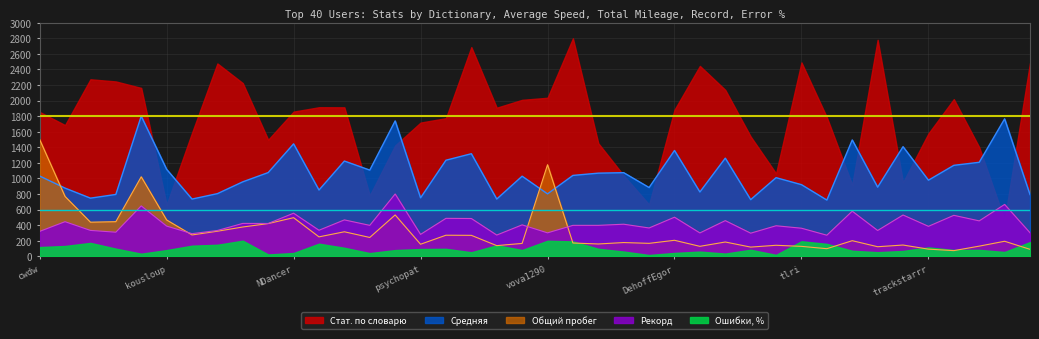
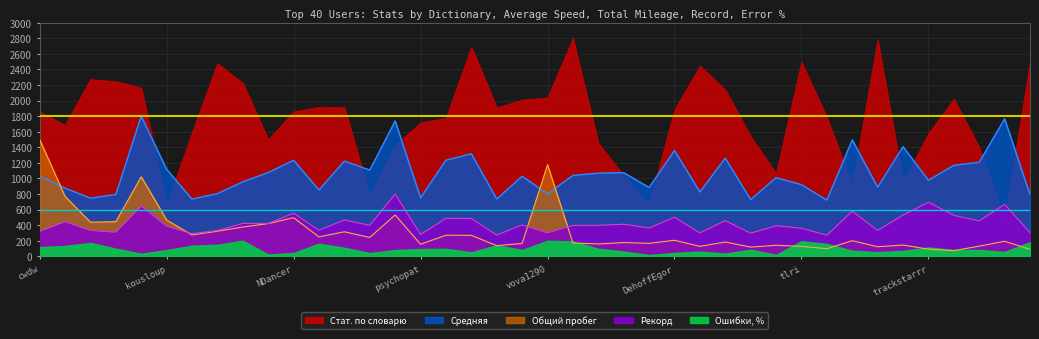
Средняя, NDancer: 1400 -> 1200
Рекорд, trackstarrr: 400 -> 700
